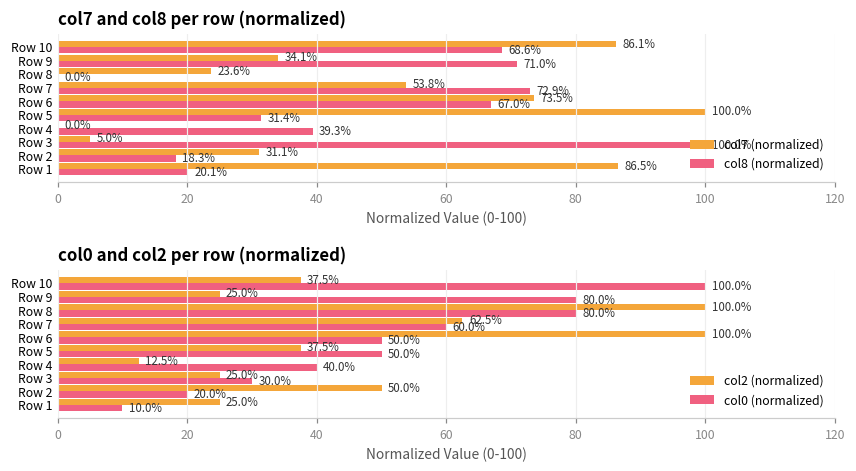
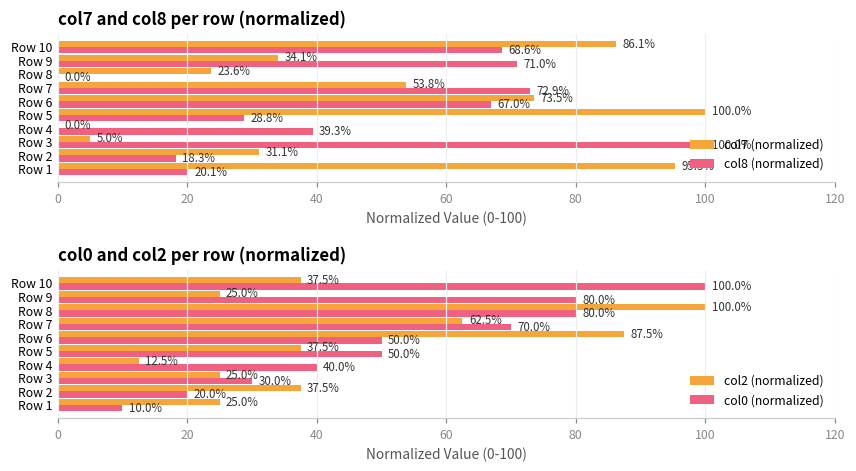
col7 and col8 per row (normalized), col8 (normalized), Row 5: 31.4% -> 28.8%
col7 and col8 per row (normalized), col7 (normalized), Row 1: 86.5% -> 95.3%
col0 and col2 per row (normalized), col0 (normalized), Row 7: 60.0% -> 70.0%
col0 and col2 per row (normalized), col2 (normalized), Row 6: 100.0% -> 87.5%
col0 and col2 per row (normalized), col2 (normalized), Row 2: 50.0% -> 37.5%
